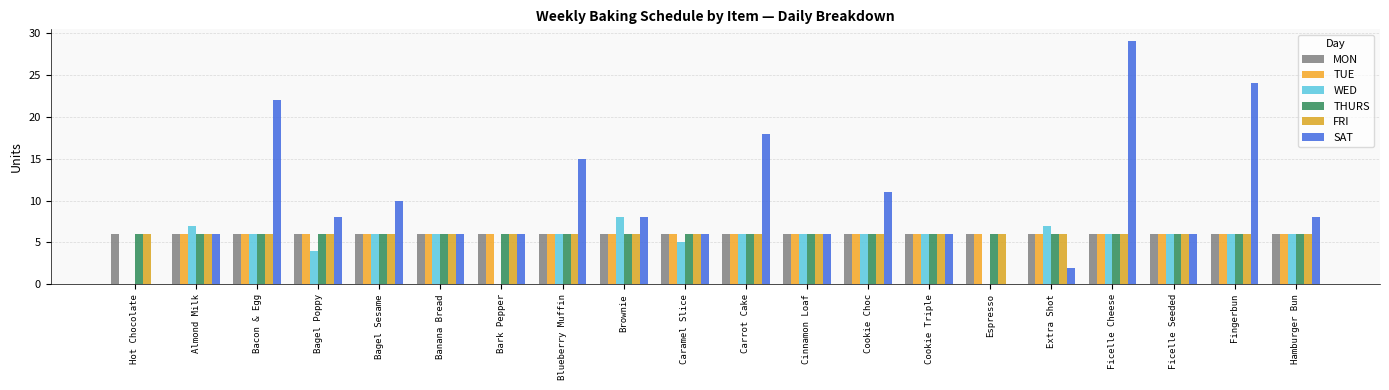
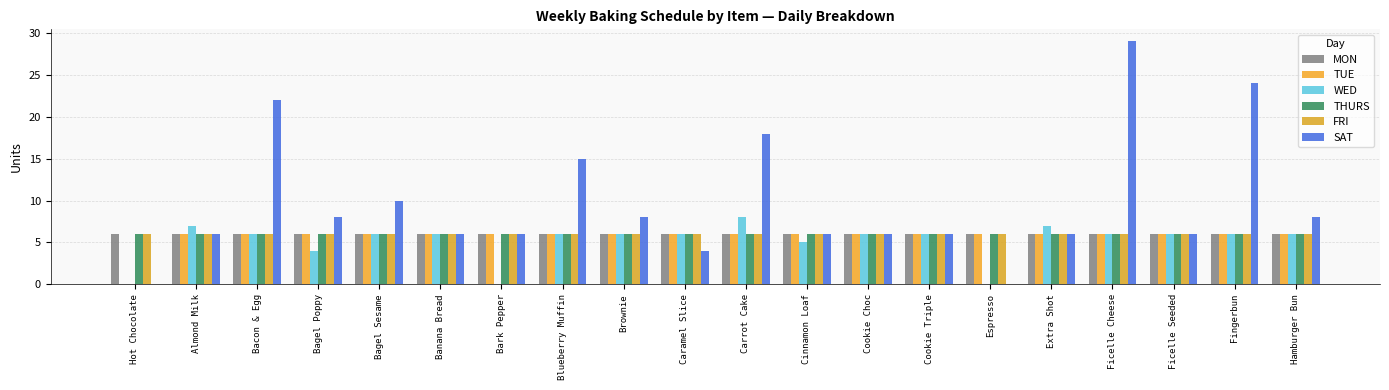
WED, Brownie: 8 -> 6
WED, Caramel Slice: 5 -> 6
SAT, Caramel Slice: 6 -> 4
WED, Carrot Cake: 6 -> 8
WED, Cinnamon Loaf: 6 -> 5
SAT, Cookie Choc: 11 -> 6
SAT, Extra Shot: 2 -> 6
